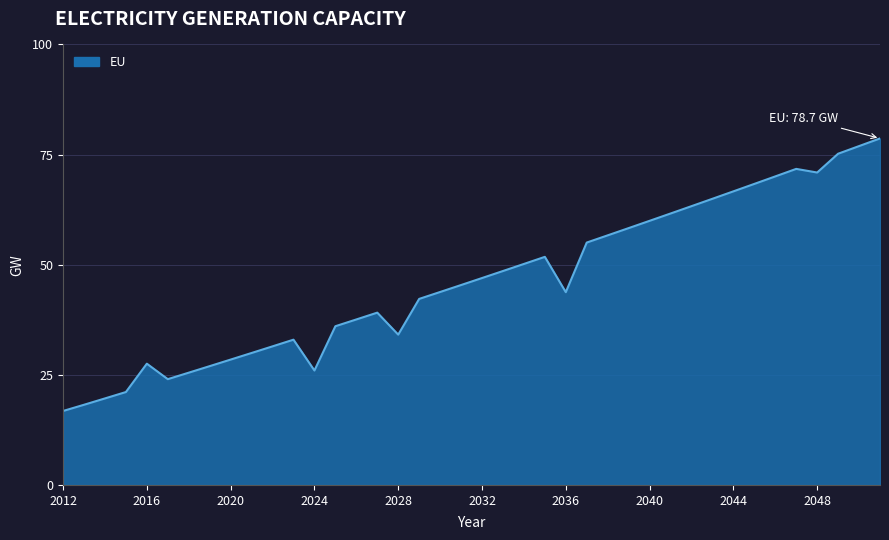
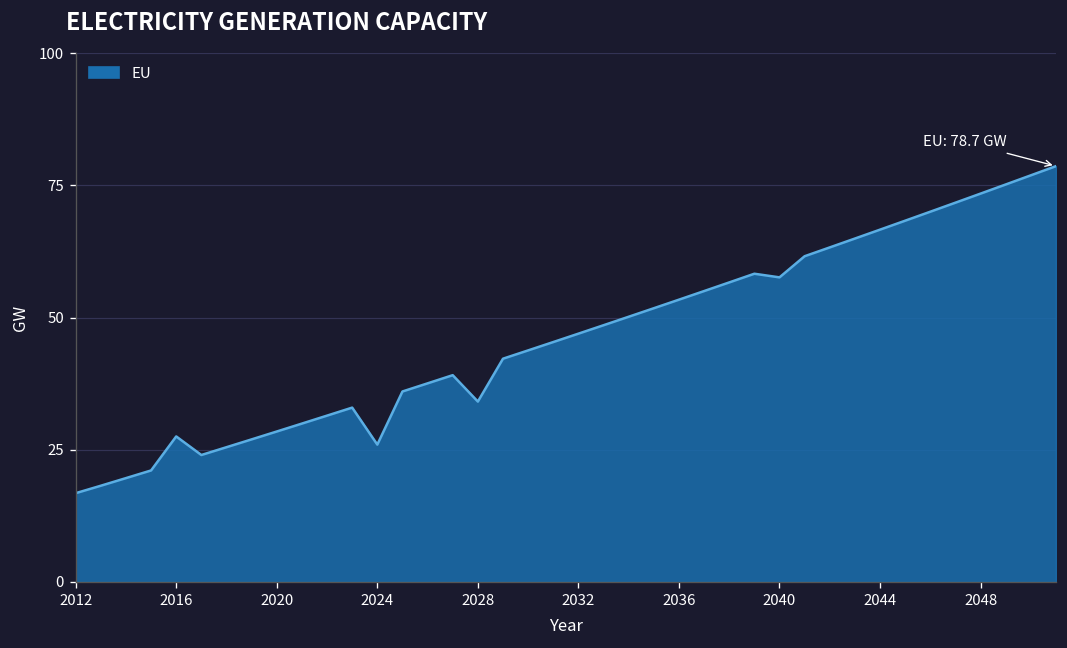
2036: 44 -> 53
2040: 60 -> 58
2048: 71 -> 73
